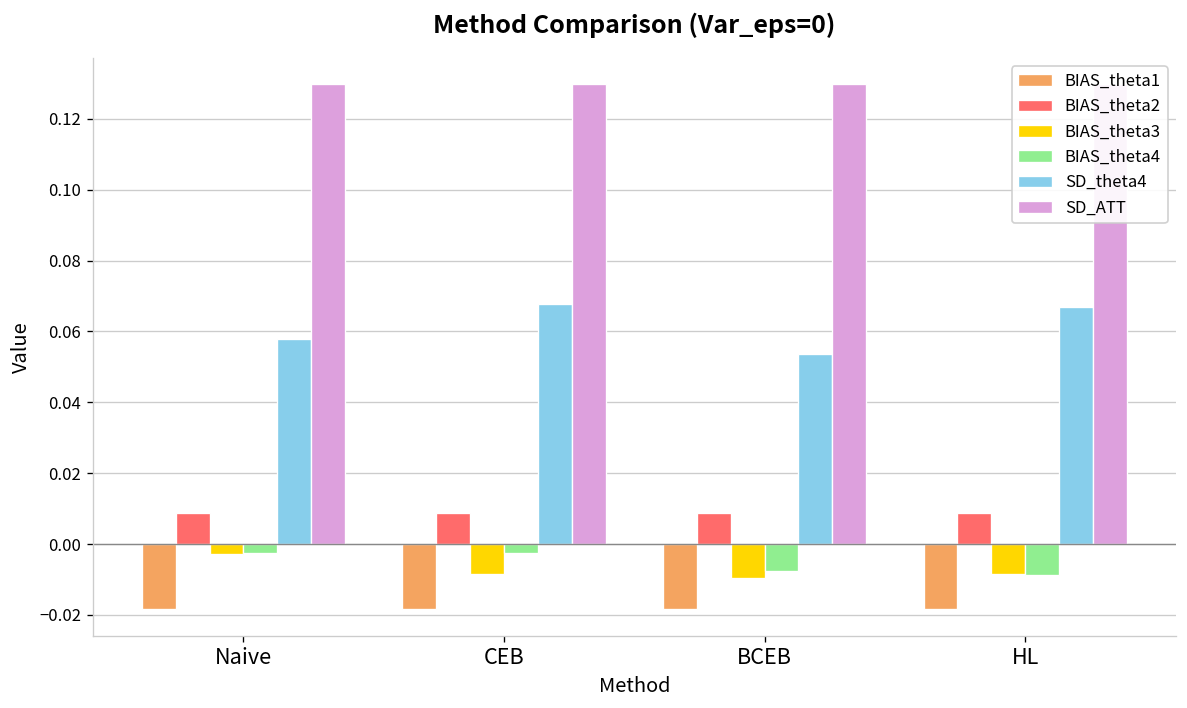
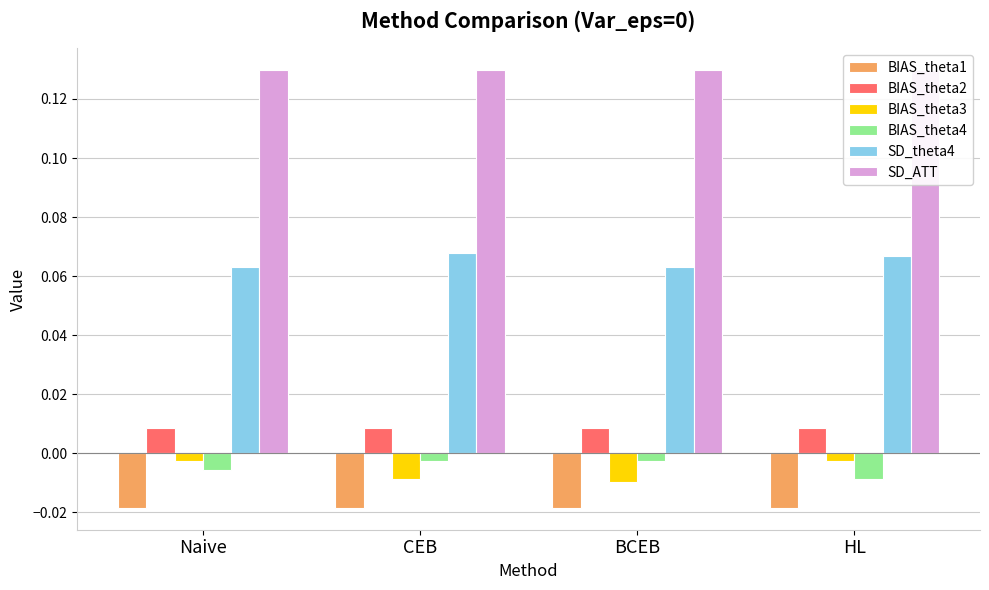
BIAS_theta4, Naive: -0.003 -> -0.006
SD_theta4, Naive: 0.058 -> 0.063
BIAS_theta4, BCEB: -0.008 -> -0.003
SD_theta4, BCEB: 0.054 -> 0.063
BIAS_theta3, HL: -0.008 -> -0.003
